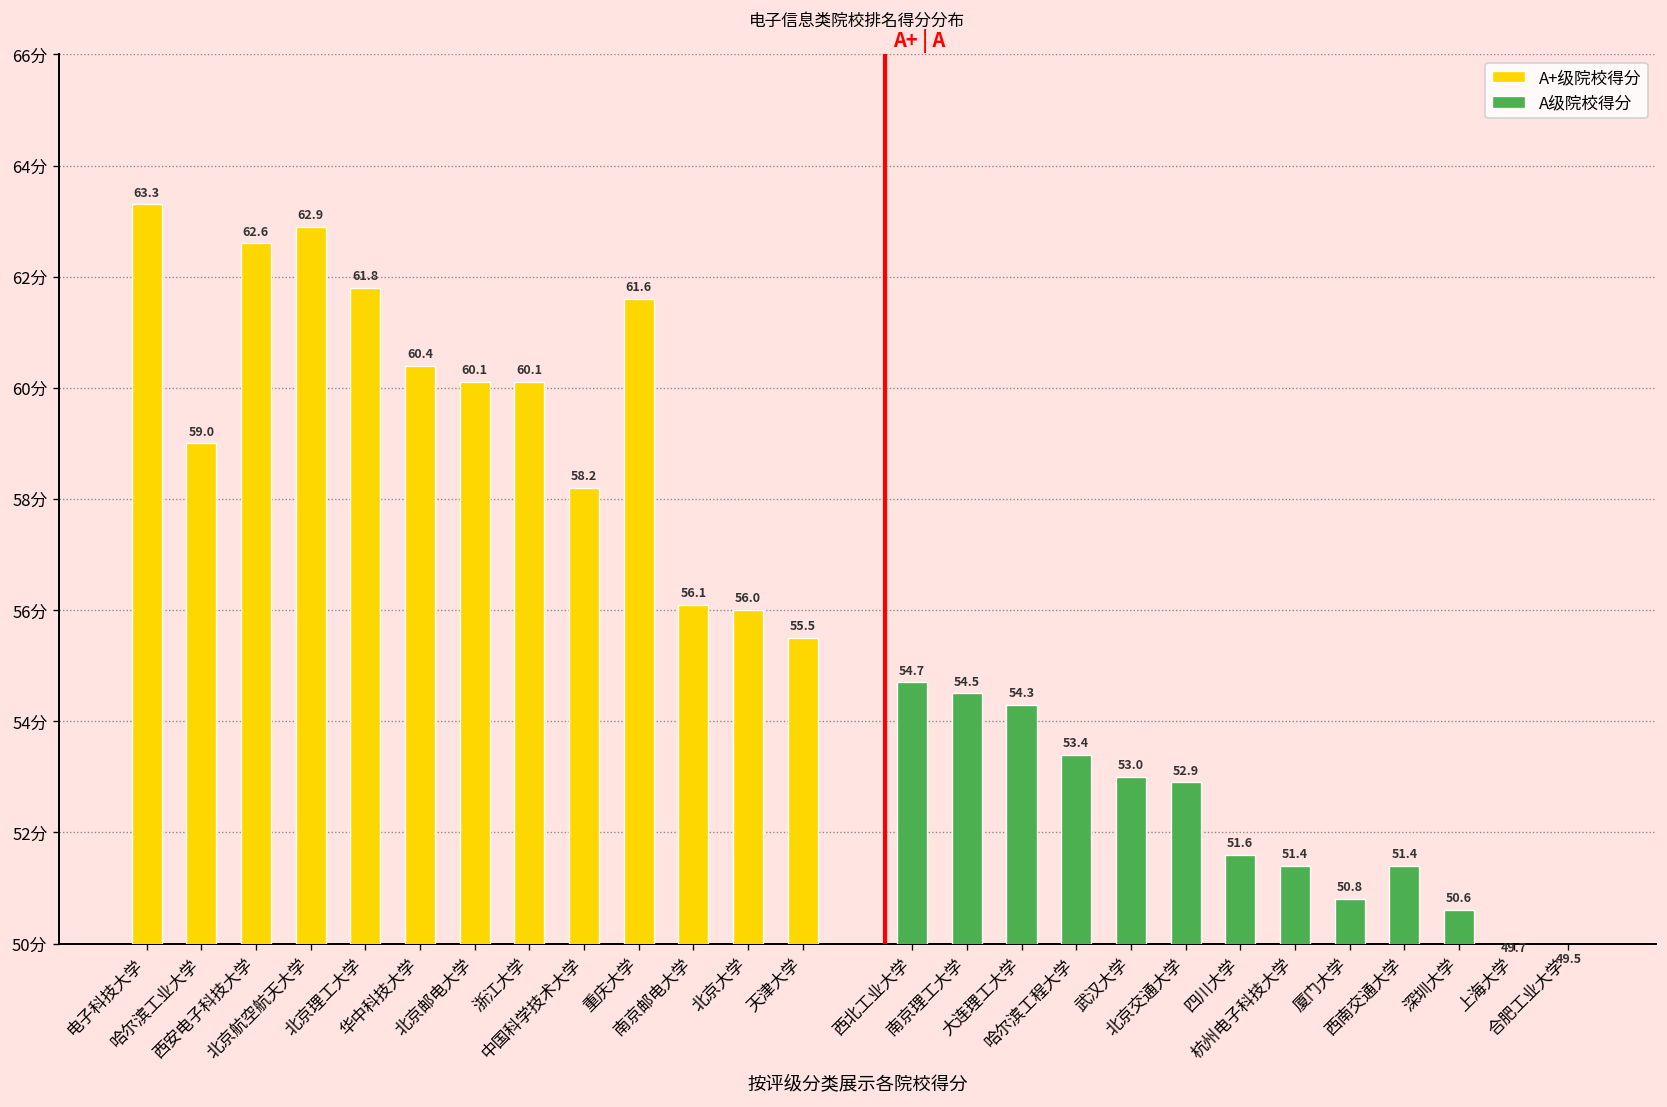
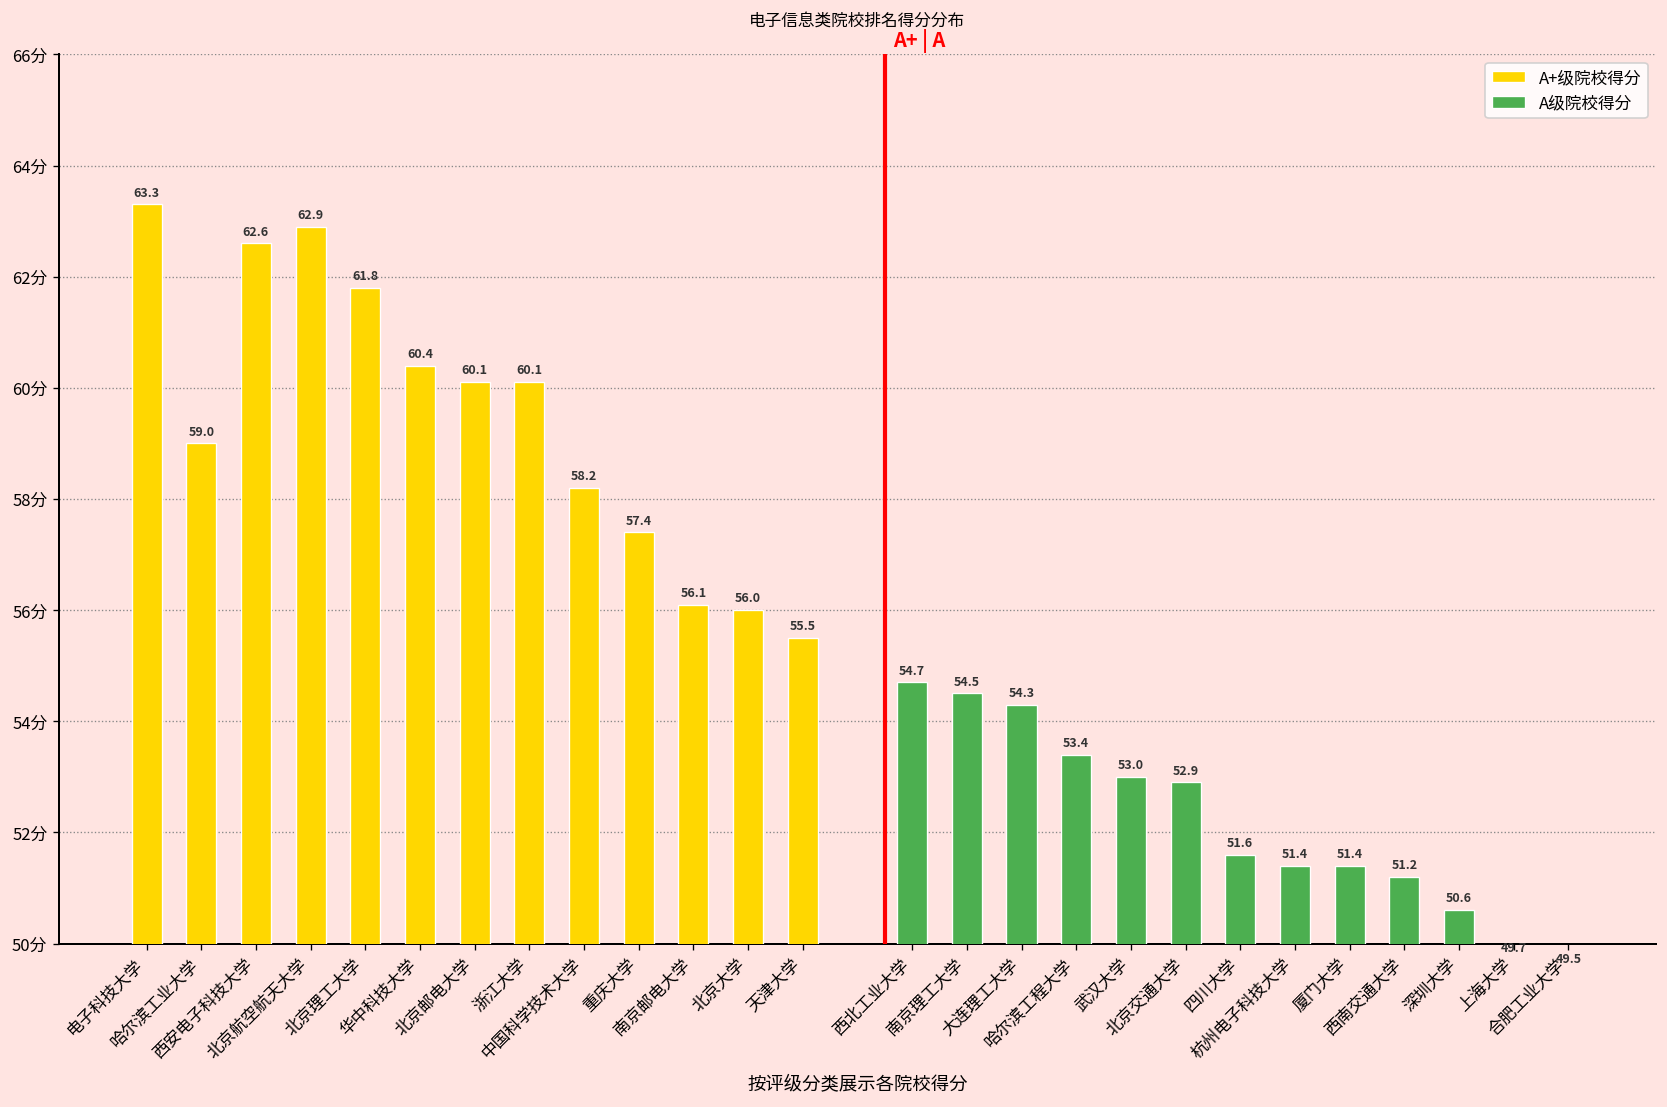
A+级院校得分, 重庆大学: 61.6 -> 57.4
A级院校得分, 厦门大学: 50.8 -> 51.4
A级院校得分, 西南交通大学: 51.4 -> 51.2
